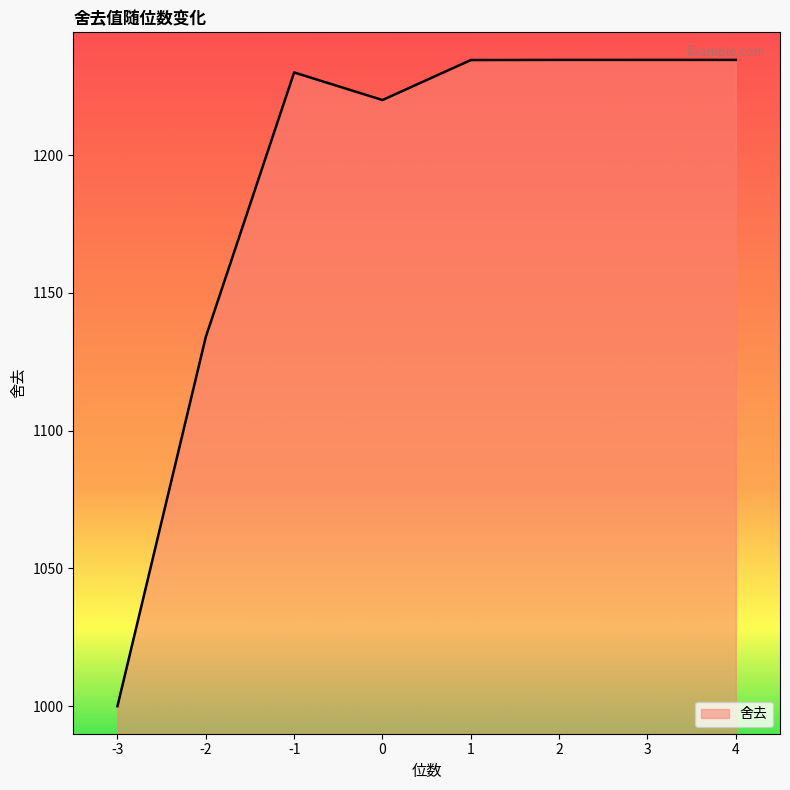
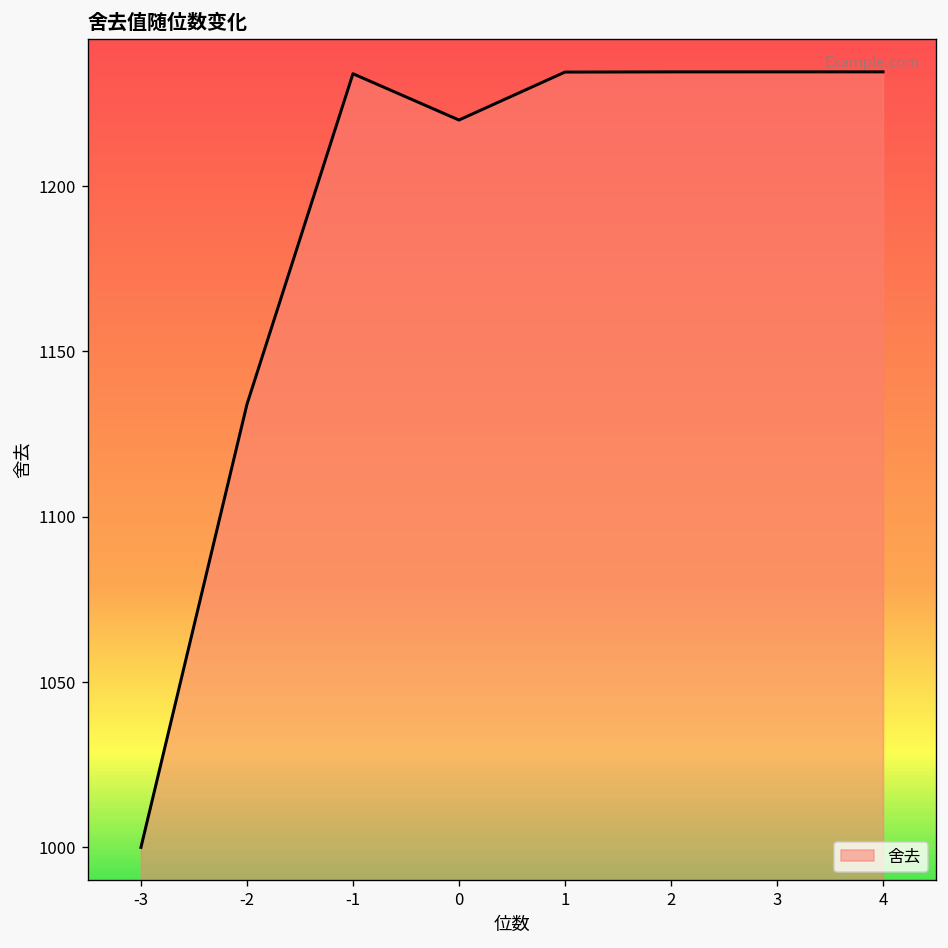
-1: 1230 -> 1234
